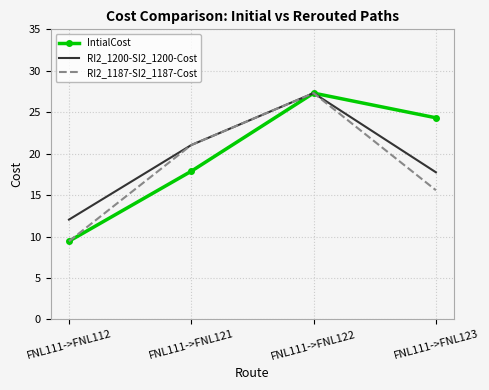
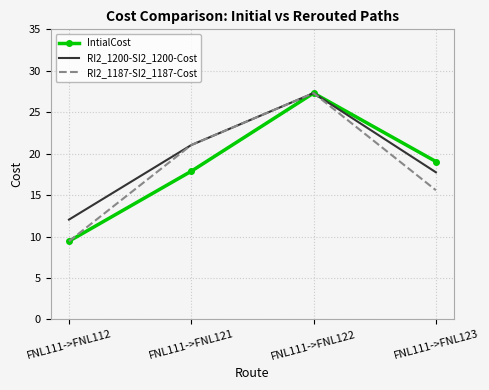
IntialCost, FNL111->FNL123: 24 -> 19
